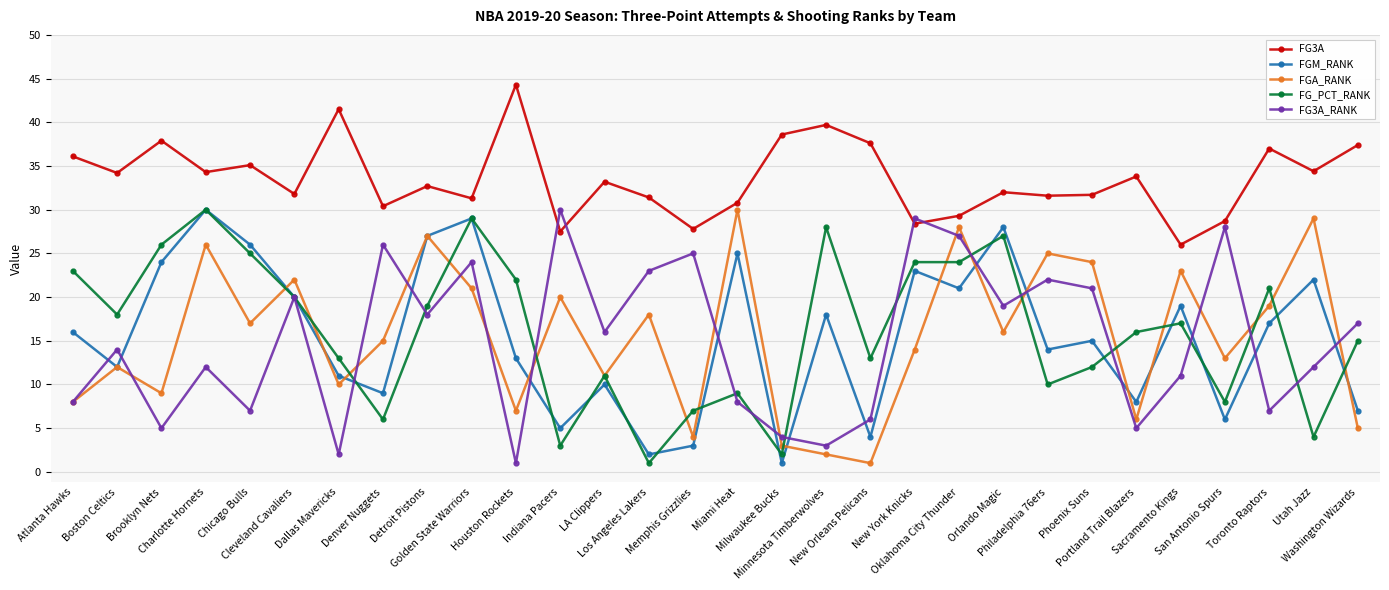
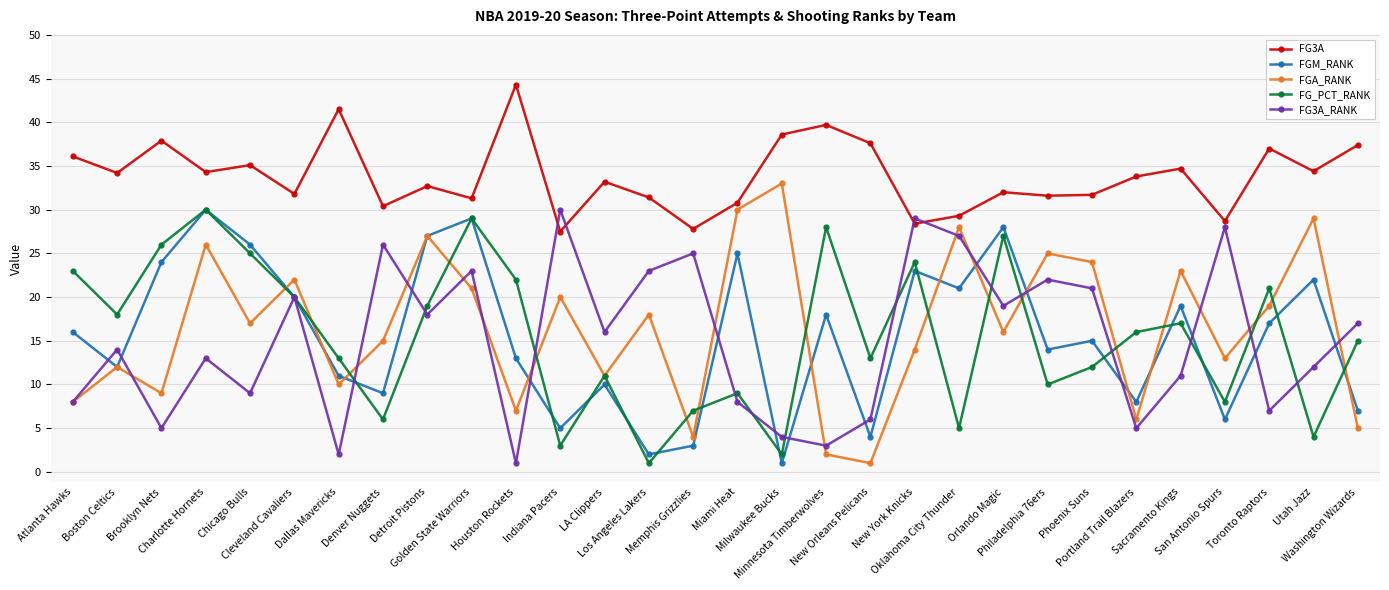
FG3A_RANK, Charlotte Hornets: 12 -> 13
FG3A_RANK, Chicago Bulls: 7 -> 9
FG3A_RANK, Golden State Warriors: 24 -> 23
FGA_RANK, Milwaukee Bucks: 3 -> 33
FG_PCT_RANK, Oklahoma City Thunder: 24 -> 5
FG3A, Sacramento Kings: 26 -> 35
